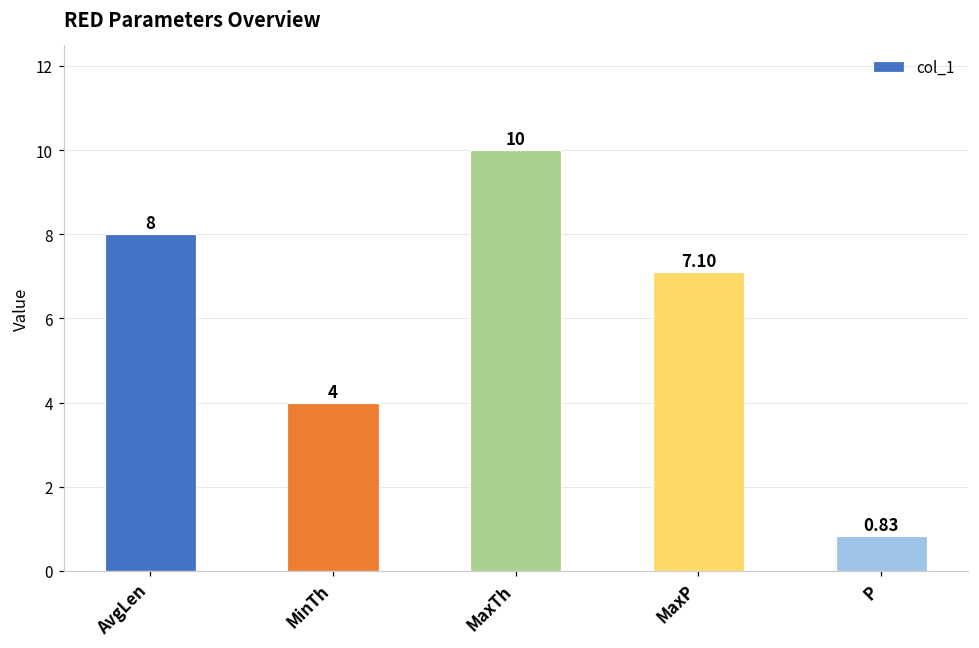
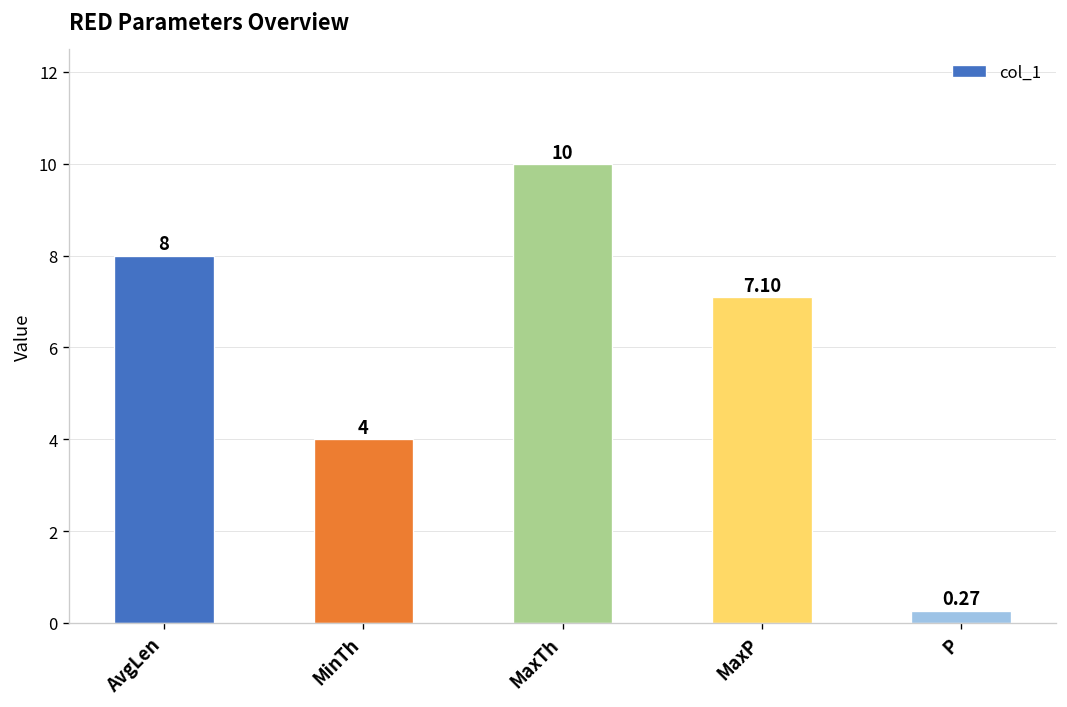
P: 0.83 -> 0.27
